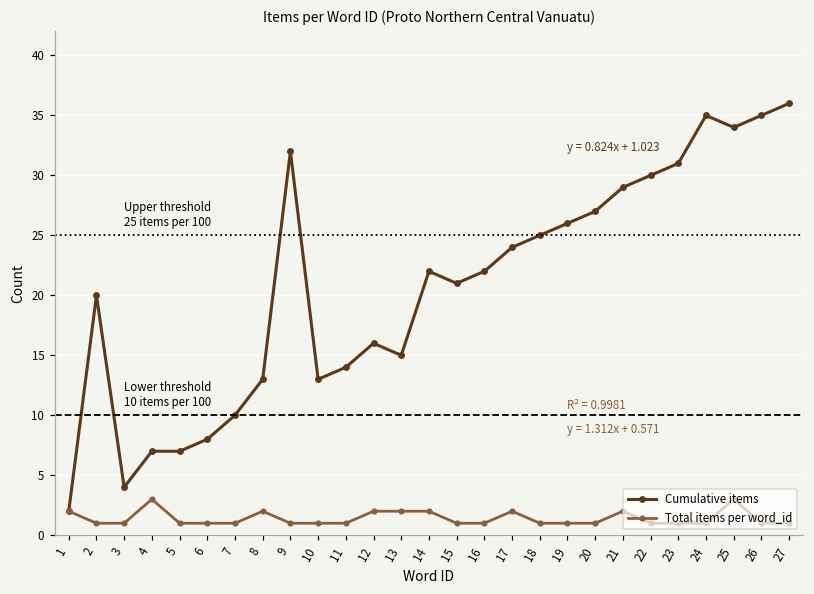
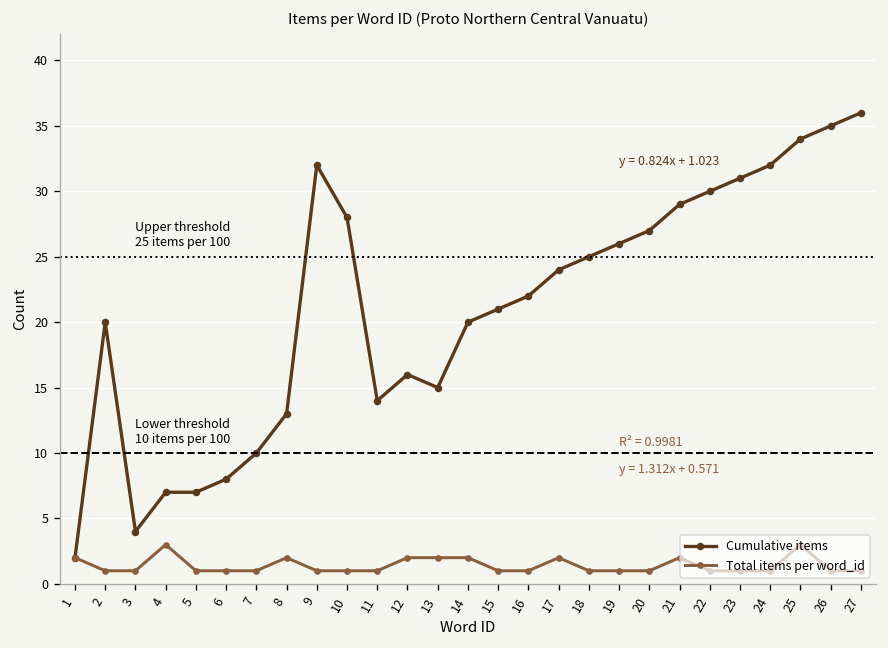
Cumulative items, 10: 13 -> 28
Cumulative items, 14: 22 -> 20
Cumulative items, 24: 35 -> 32
